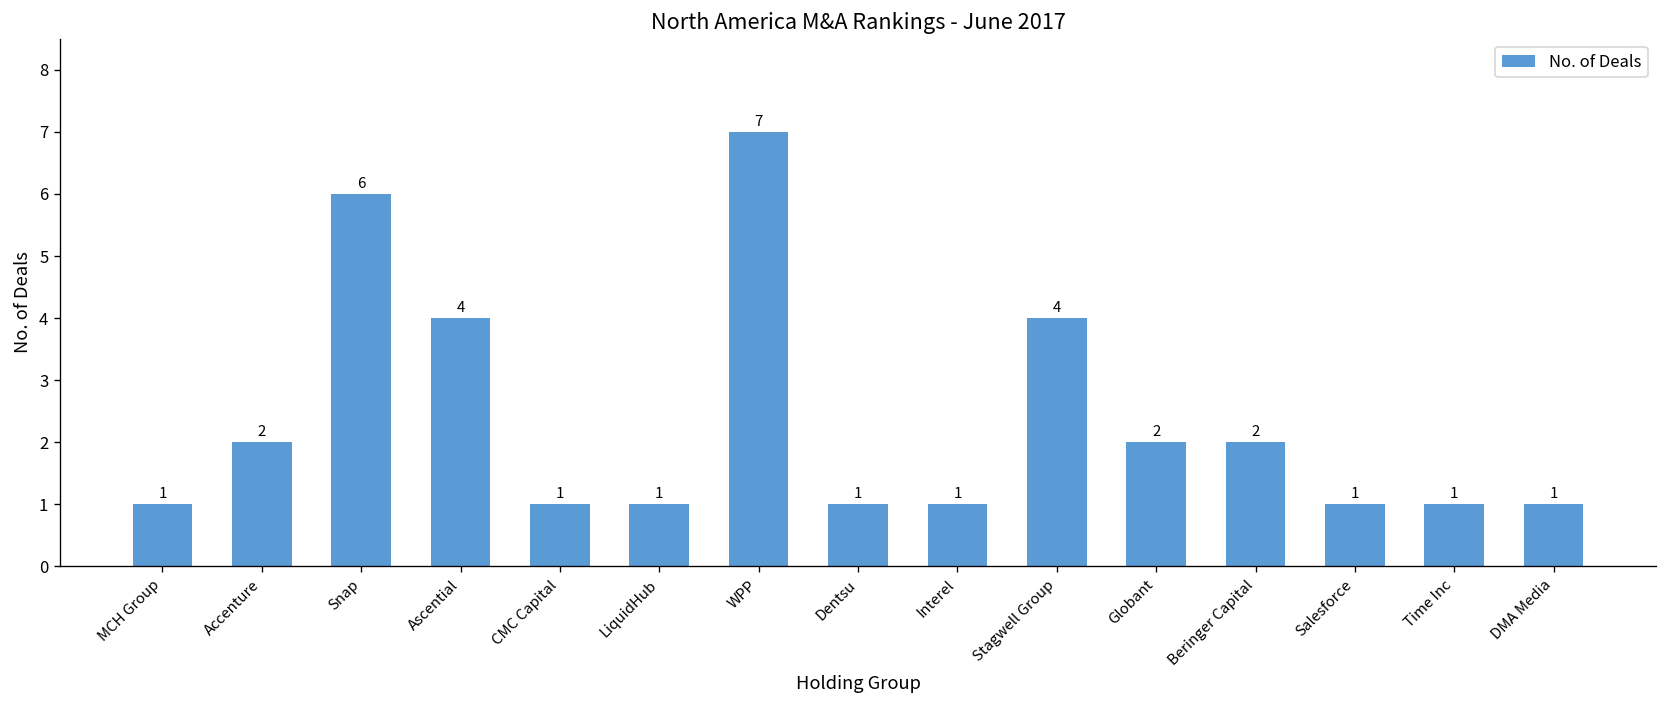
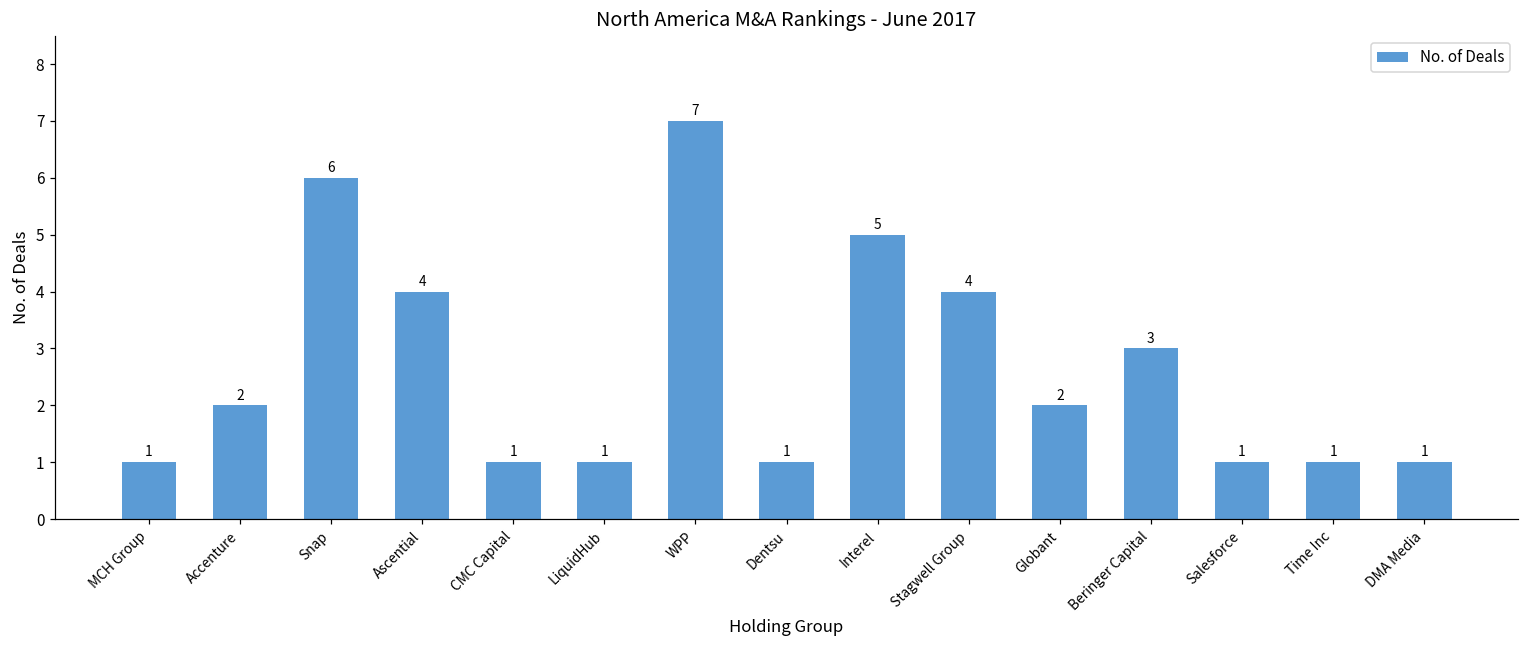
Interel: 1 -> 5
Beringer Capital: 2 -> 3
